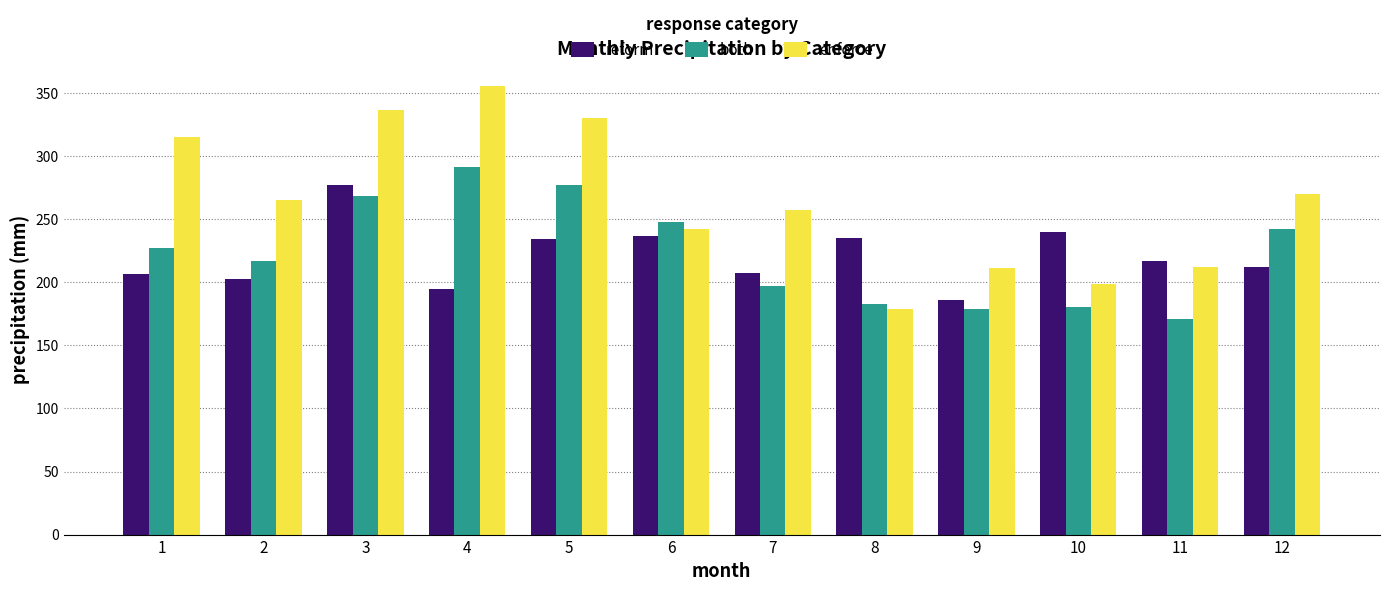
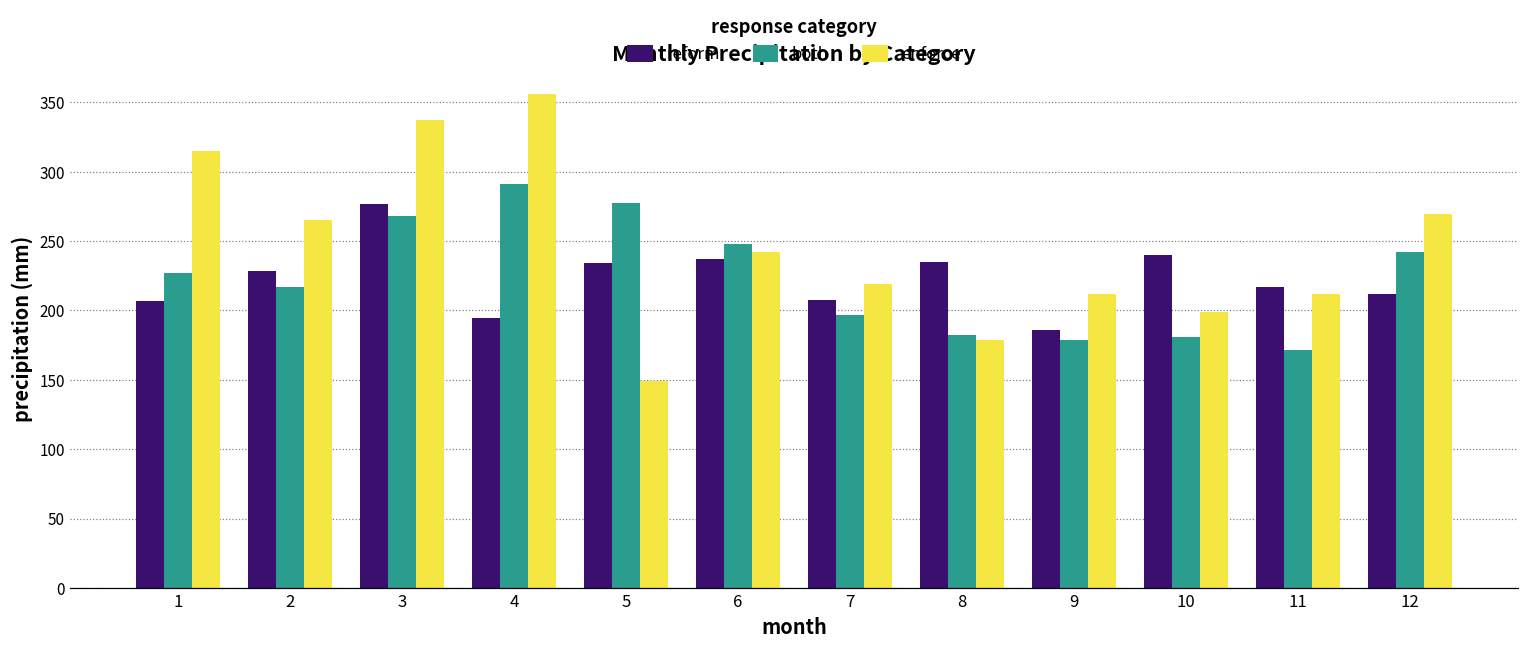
reform, 2: 202 -> 229
enforce, 5: 331 -> 149
enforce, 7: 257 -> 219
